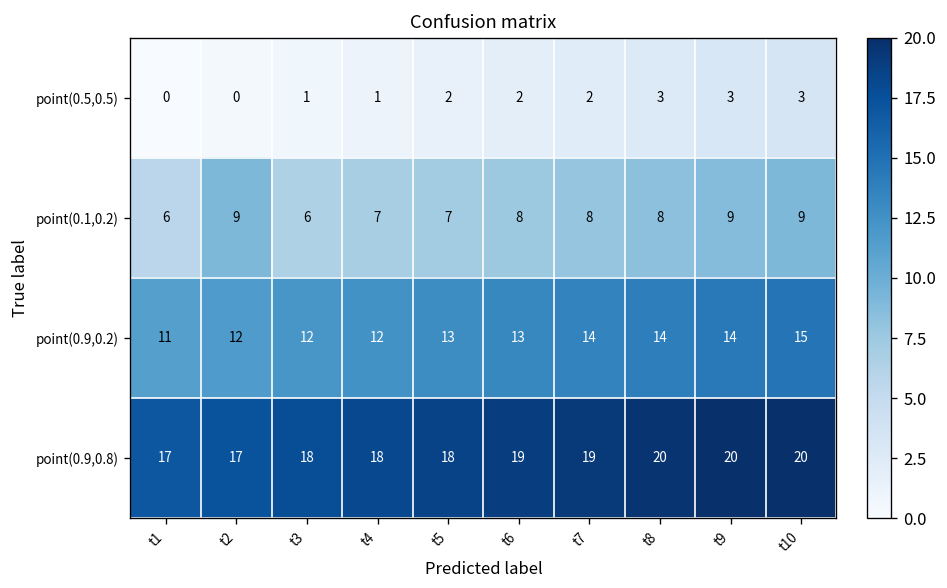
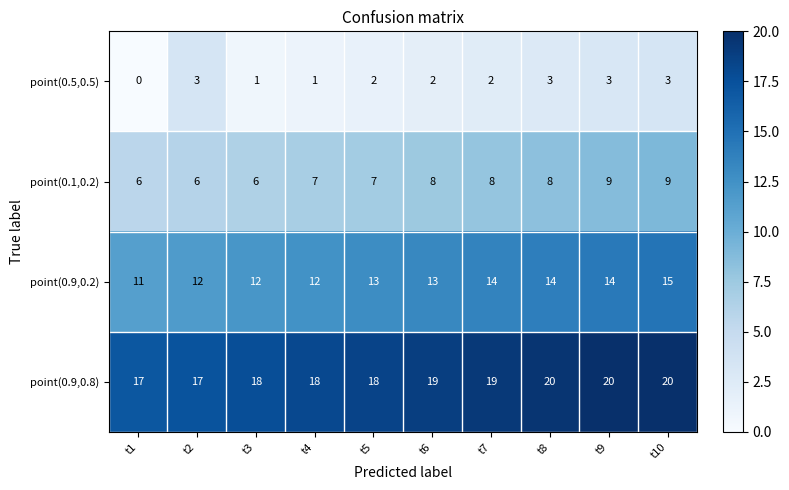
point(0.5,0.5), t2: 0 -> 3
point(0.1,0.2), t2: 9 -> 6
